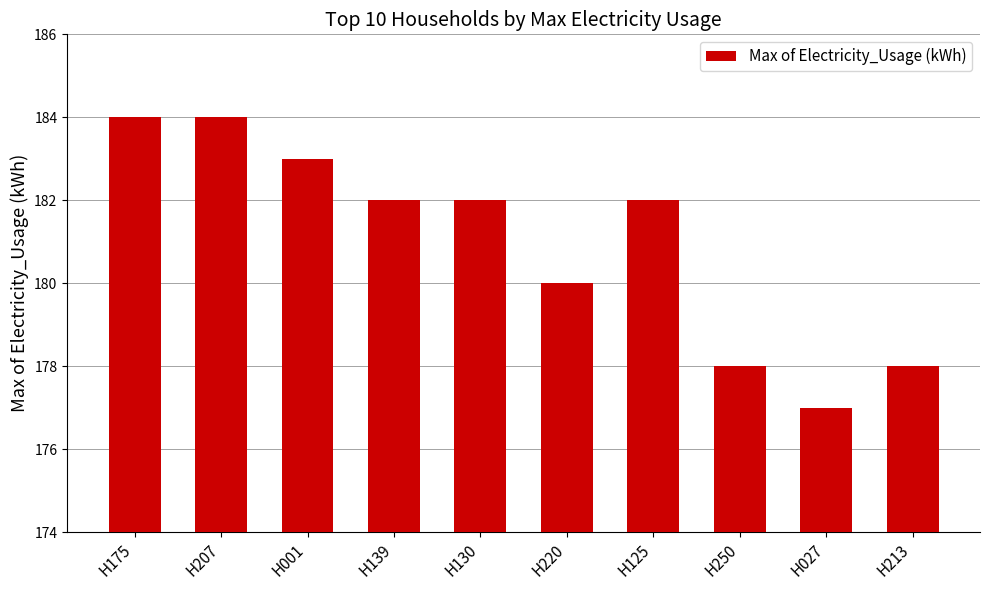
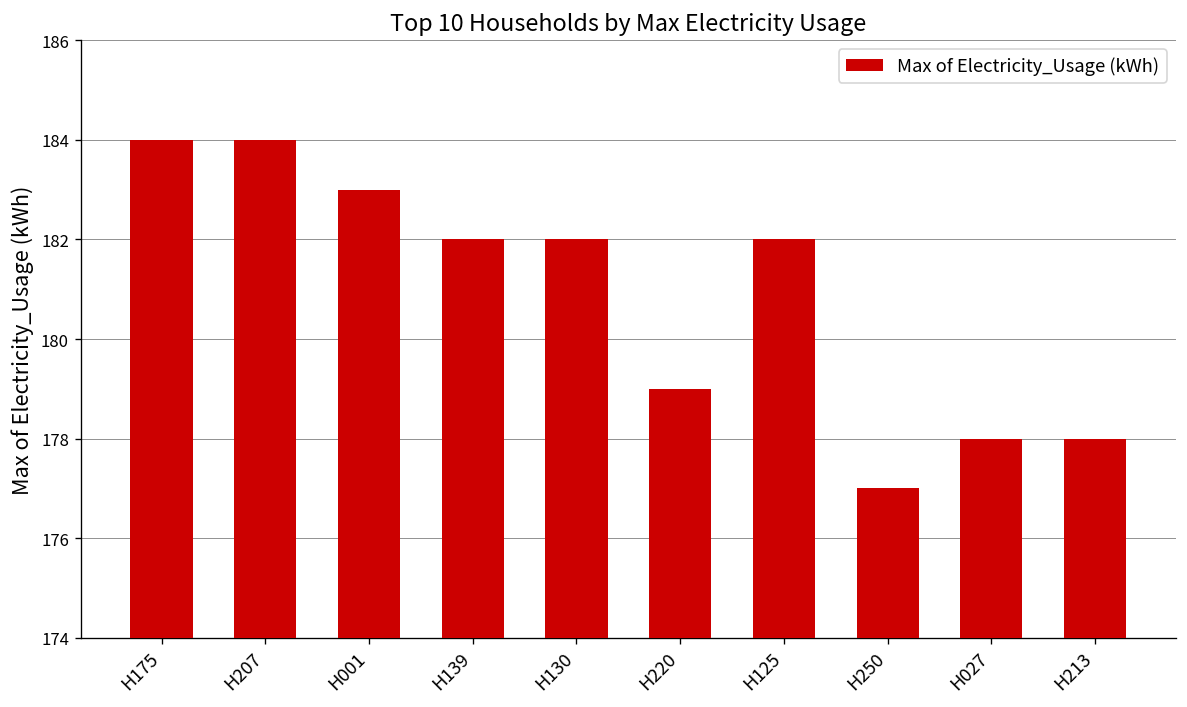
H220: 180 -> 179
H250: 178 -> 177
H027: 177 -> 178
